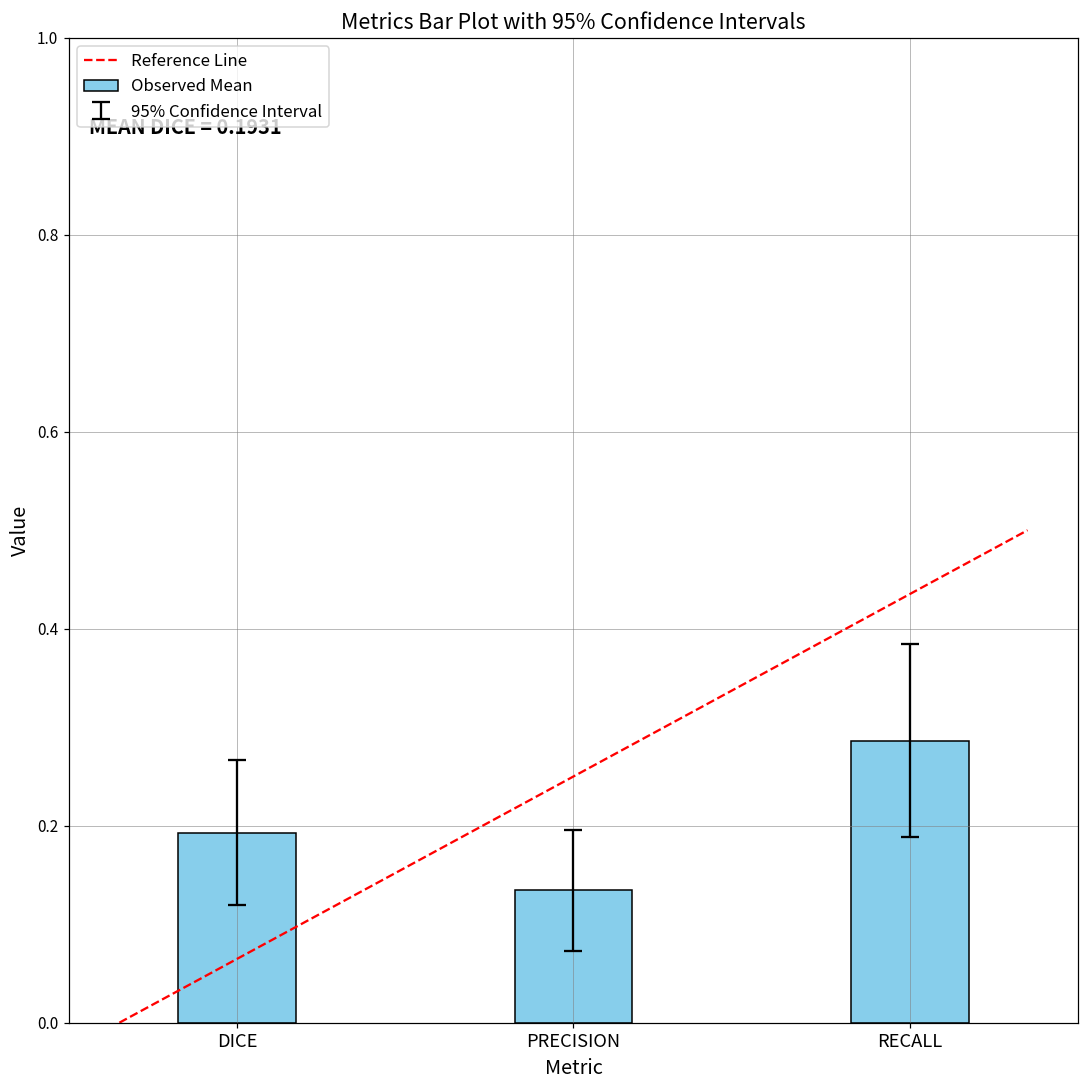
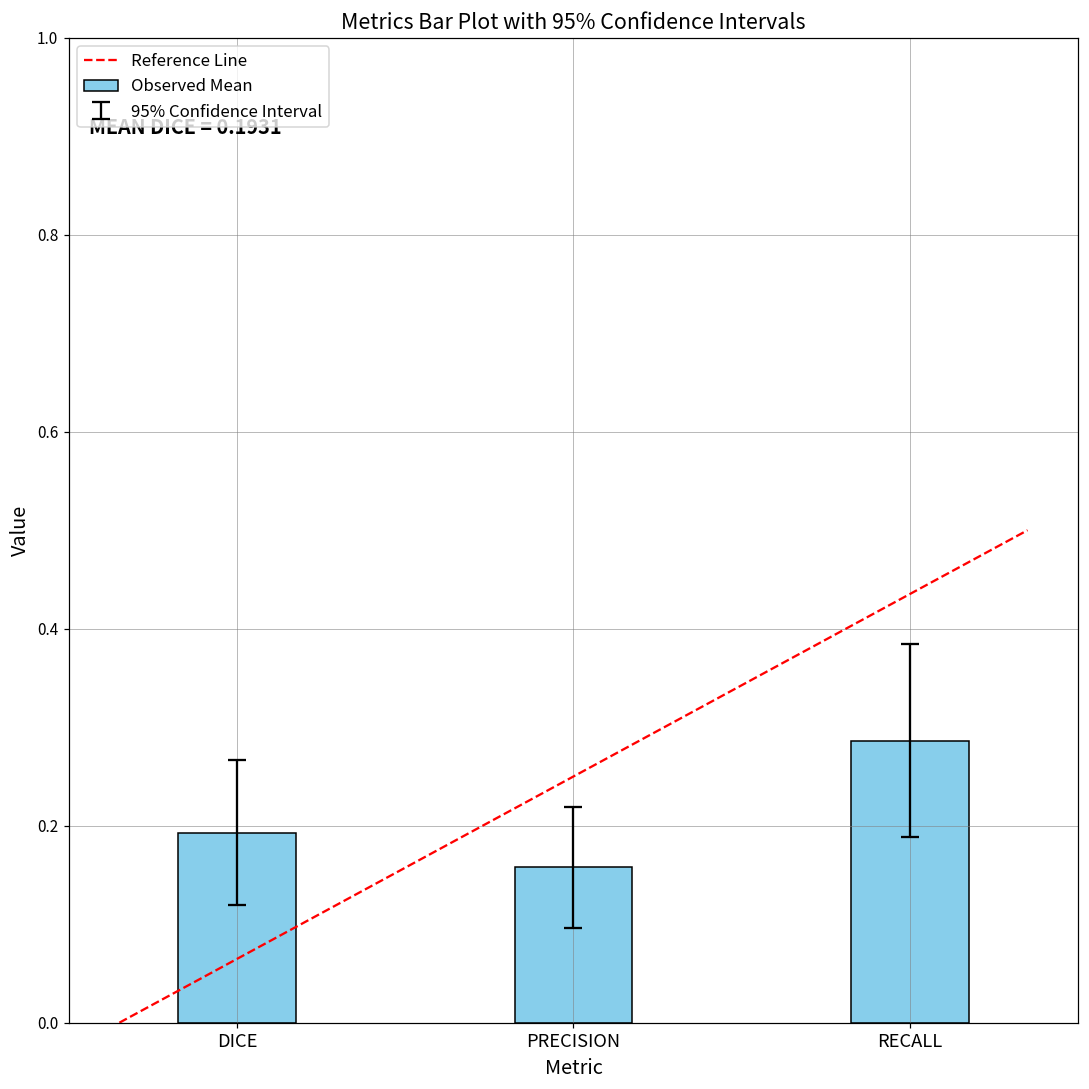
Observed Mean, PRECISION: 0.13 -> 0.16
